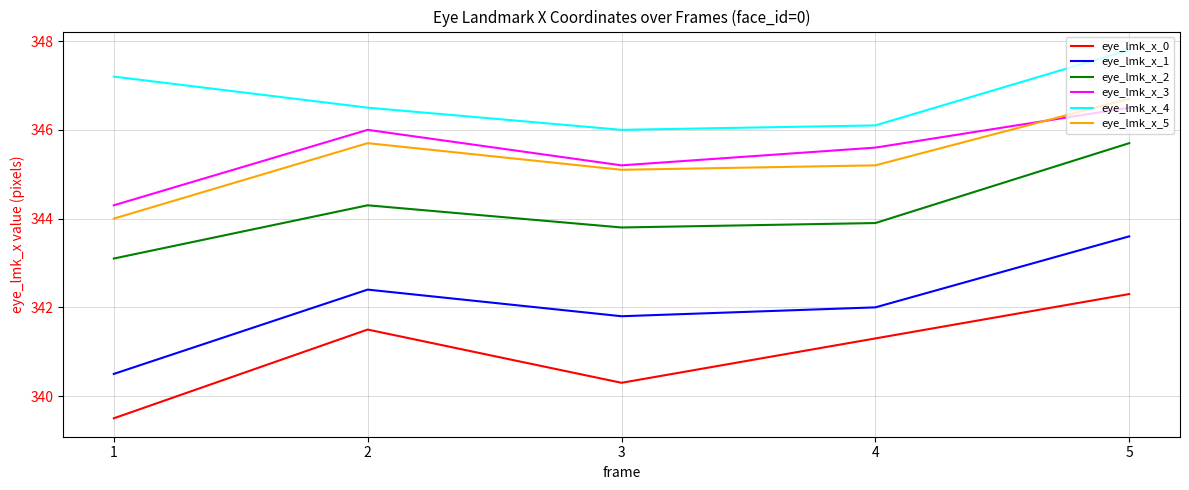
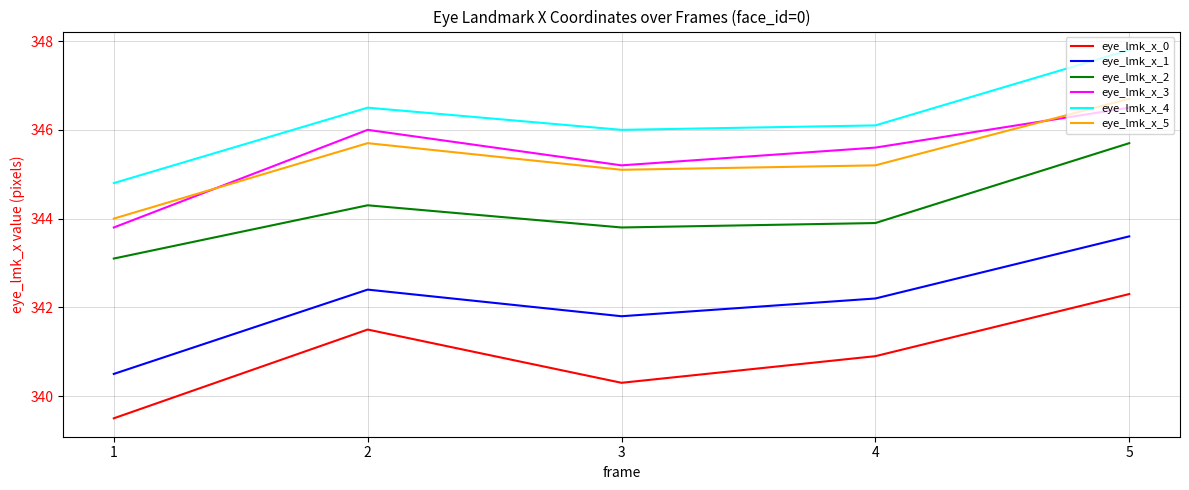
eye_lmk_x_3, 1: 344.3 -> 343.8
eye_lmk_x_4, 1: 347.2 -> 344.8
eye_lmk_x_0, 4: 341.3 -> 340.9
eye_lmk_x_1, 4: 342.0 -> 342.2
